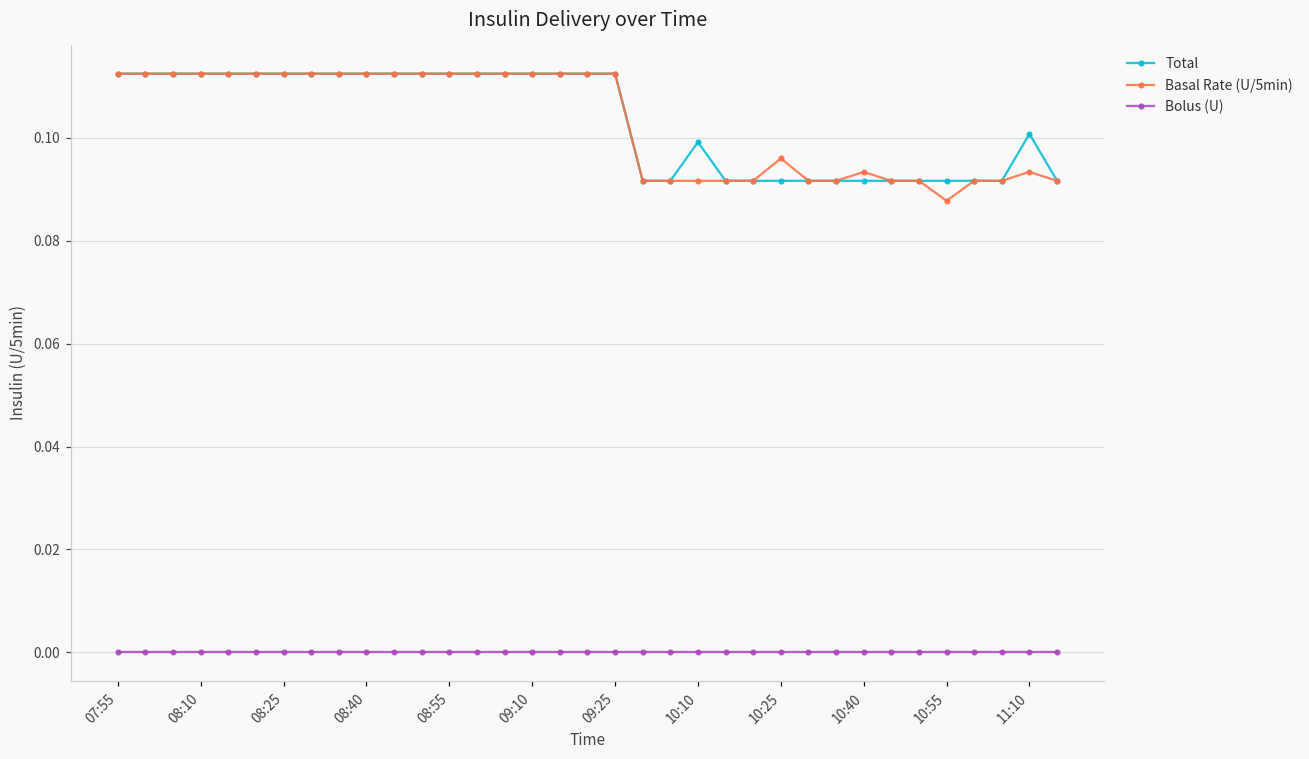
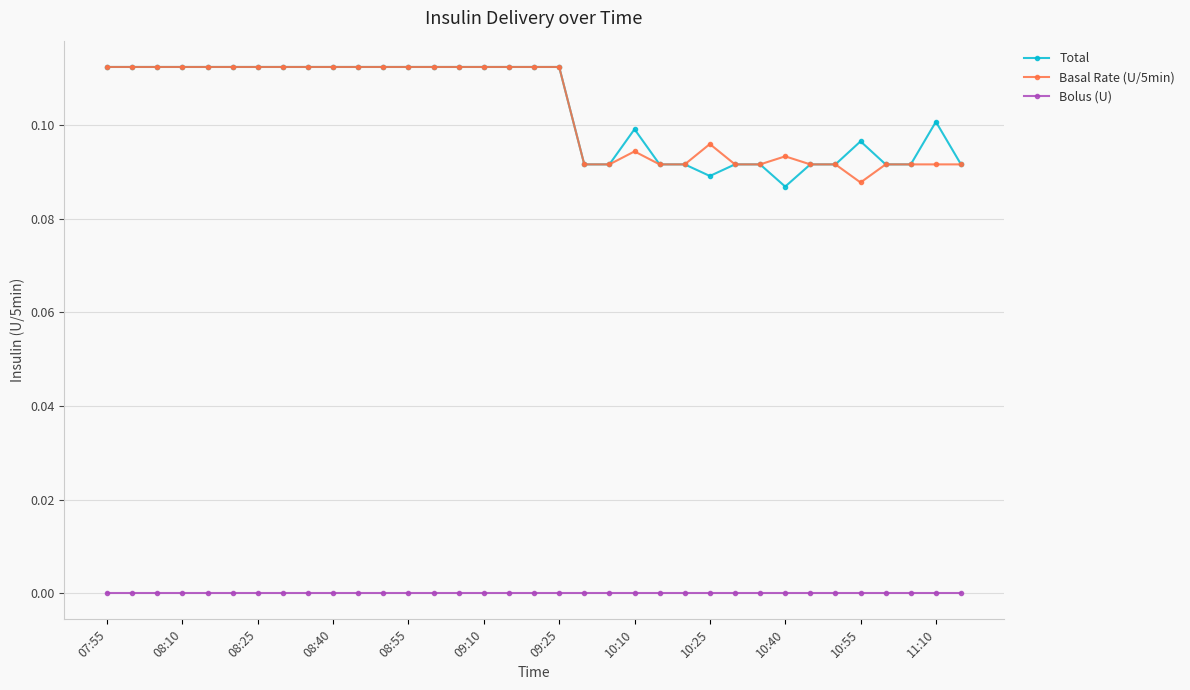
Basal Rate (U/5min), 10:10: 0.092 -> 0.094
Total, 10:25: 0.092 -> 0.089
Total, 10:40: 0.092 -> 0.087
Total, 10:55: 0.092 -> 0.097
Basal Rate (U/5min), 11:10: 0.093 -> 0.092
